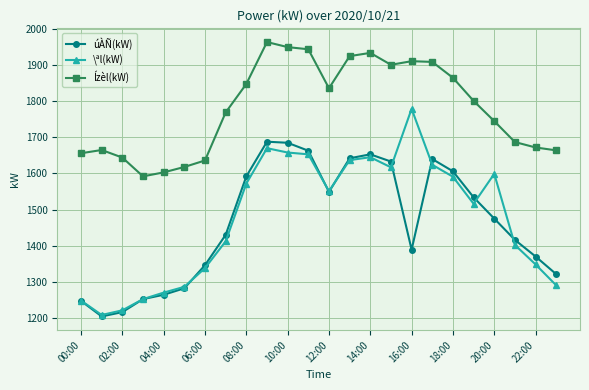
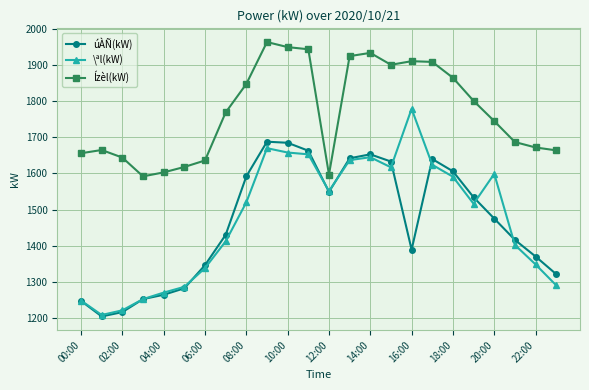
\ªl(kW), 08:00: 1570 -> 1520
Ízèl(kW), 12:00: 1840 -> 1600
